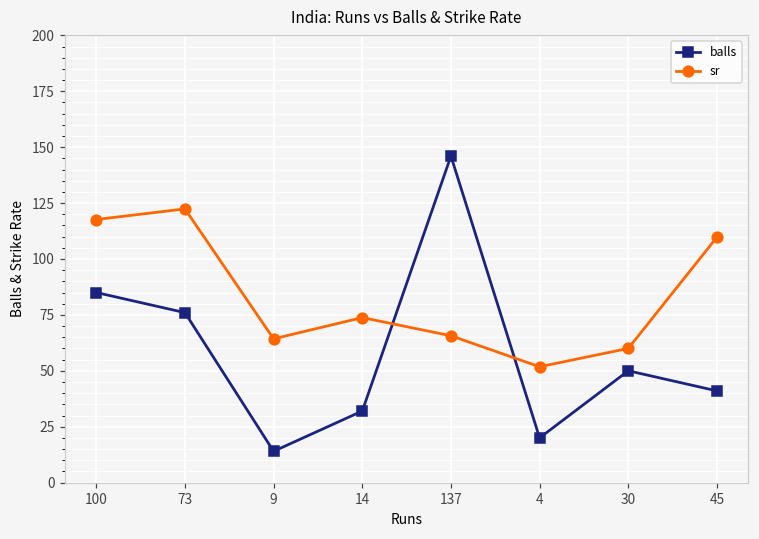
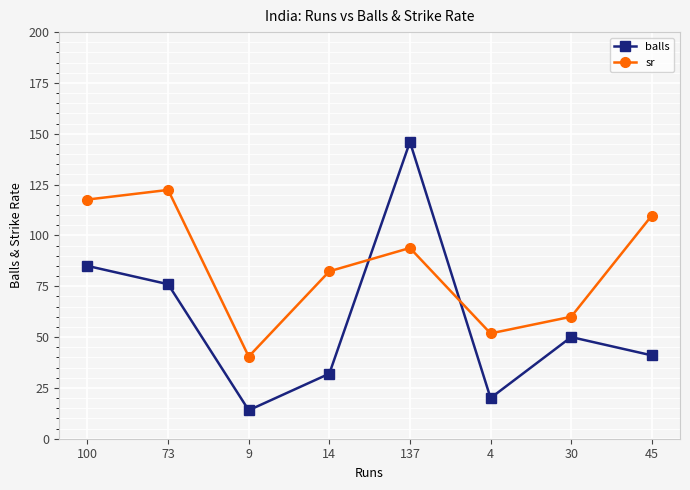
sr, 9: 64 -> 40
sr, 14: 74 -> 82
sr, 137: 66 -> 94
